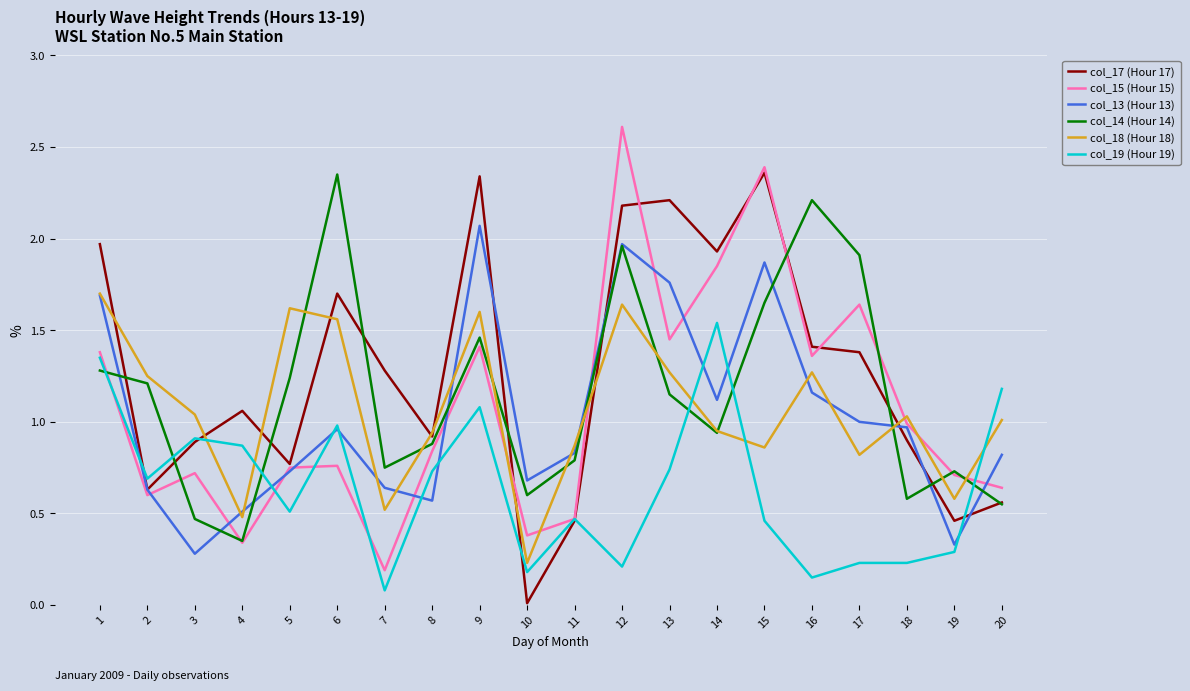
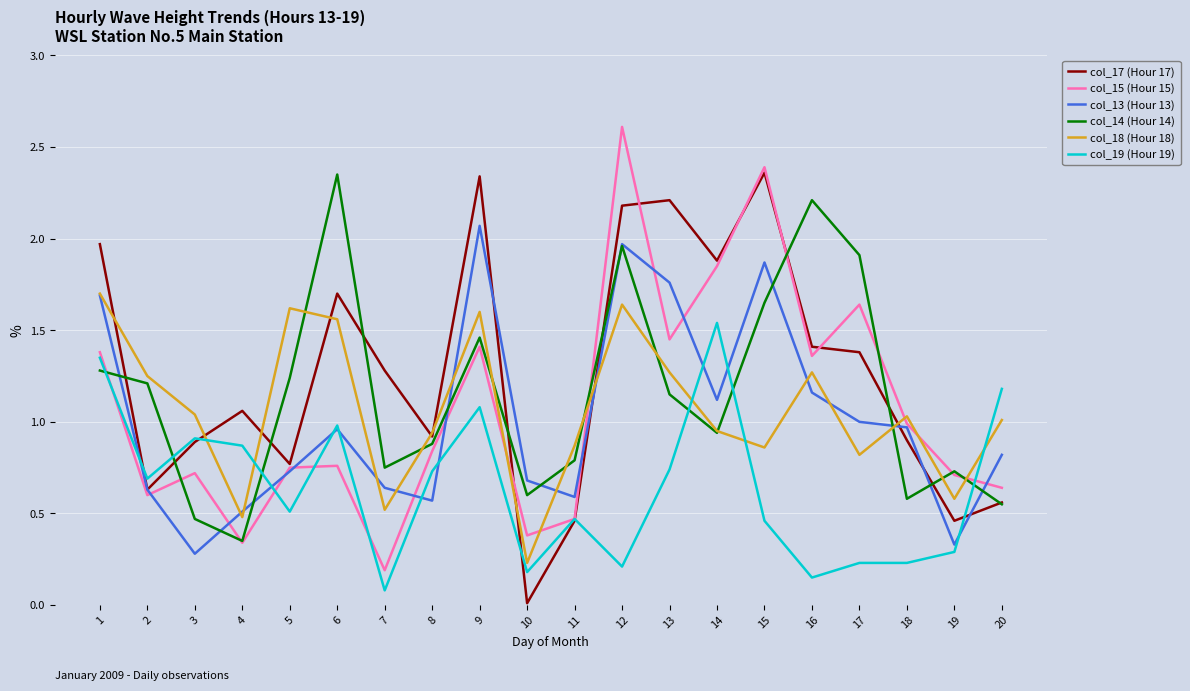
col_13 (Hour 13), 11: 0.83 -> 0.59
col_17 (Hour 17), 14: 1.93 -> 1.88
